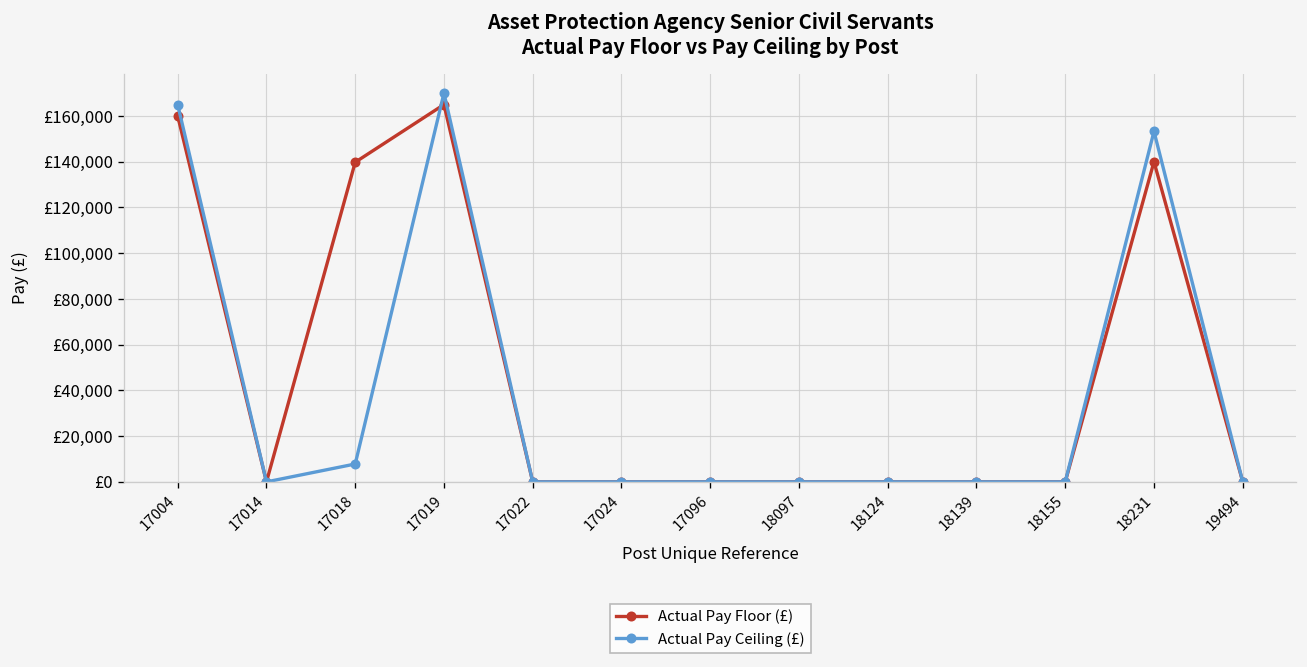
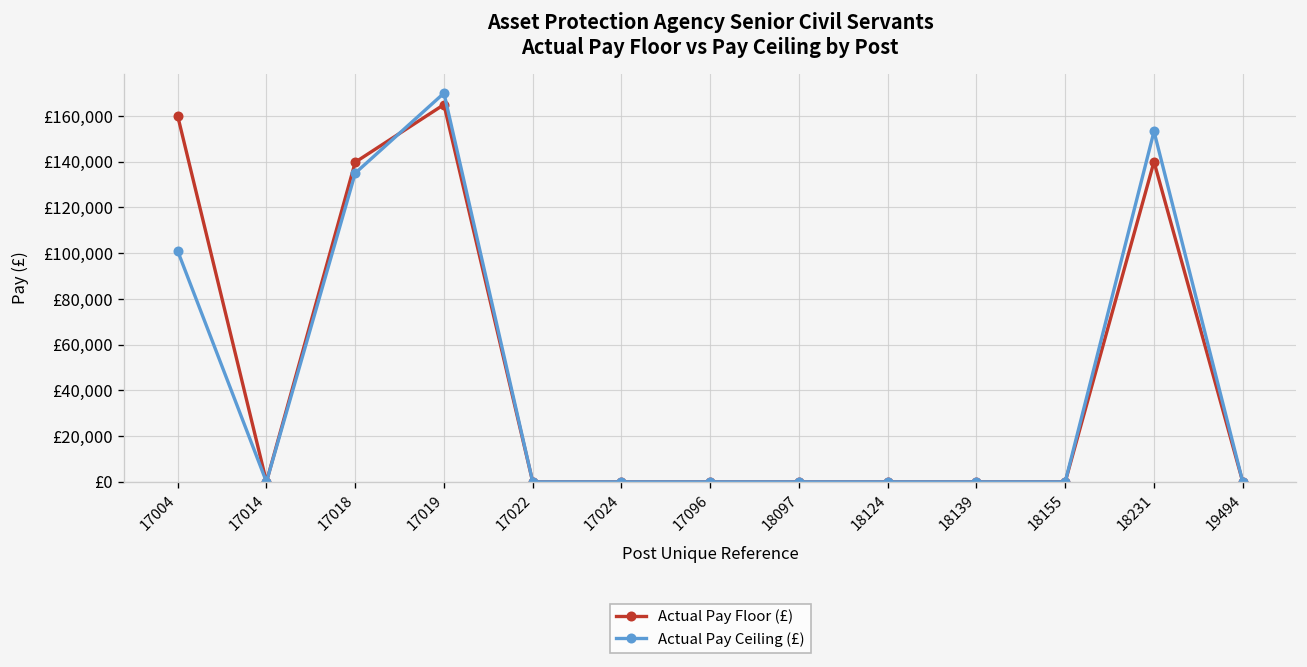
Actual Pay Ceiling (£), 17004: £165,000 -> £101,000
Actual Pay Ceiling (£), 17018: £8,000 -> £135,000
